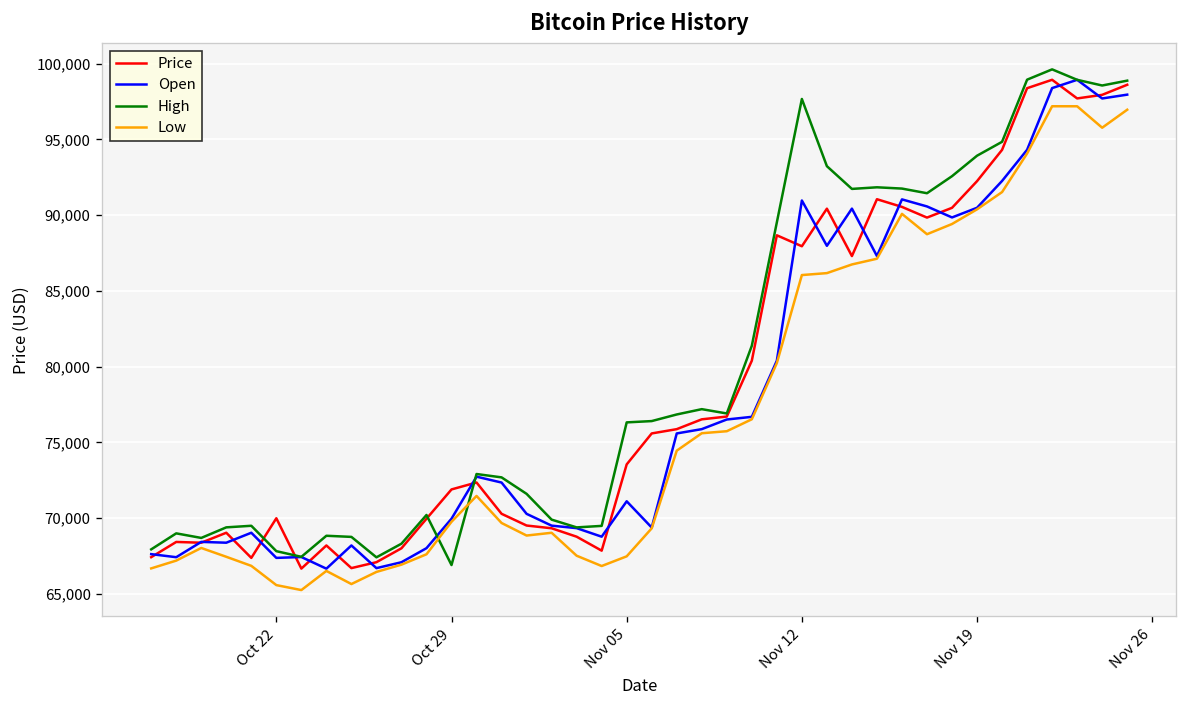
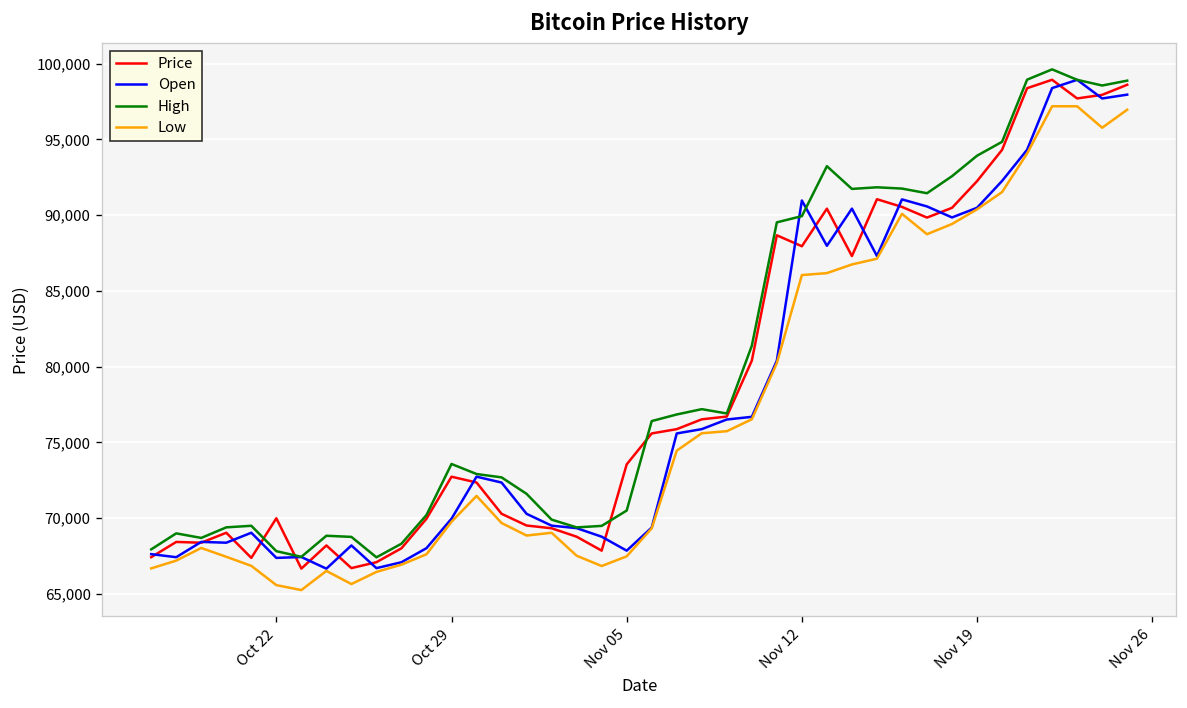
Price, Oct 29: 71,900 -> 72,700
High, Oct 29: 66,900 -> 73,600
Open, Nov 05: 71,100 -> 67,800
High, Nov 05: 76,300 -> 70,500
High, Nov 12: 97,700 -> 89,900
